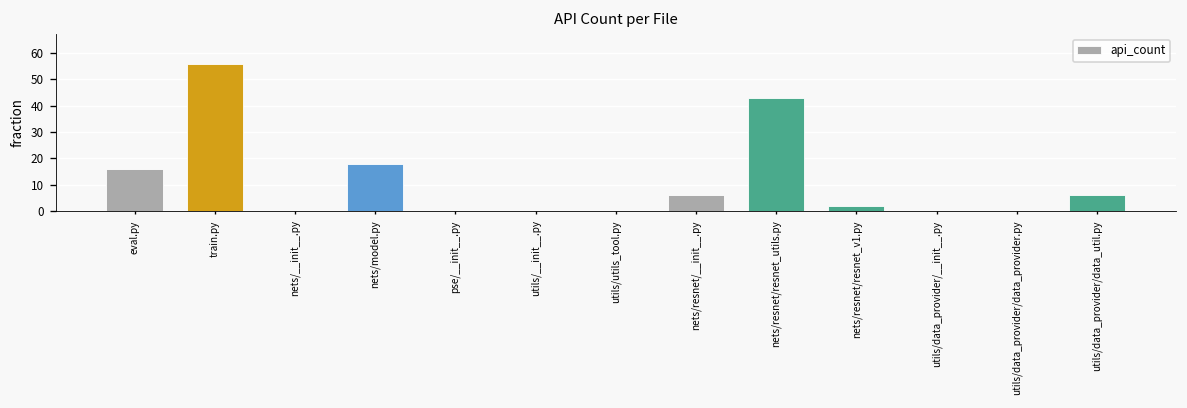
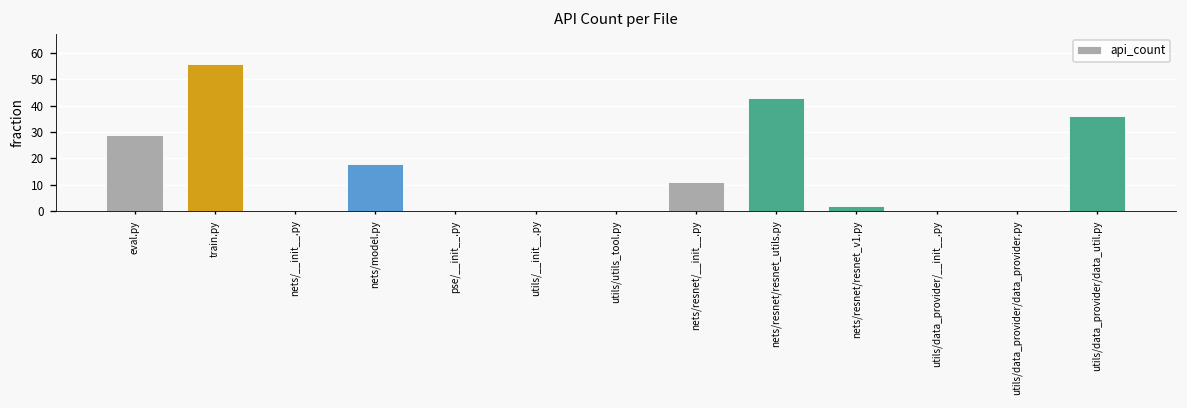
eval.py: 16 -> 29
nets/resnet/__init__.py: 6 -> 11
utils/data_provider/data_util.py: 6 -> 36
